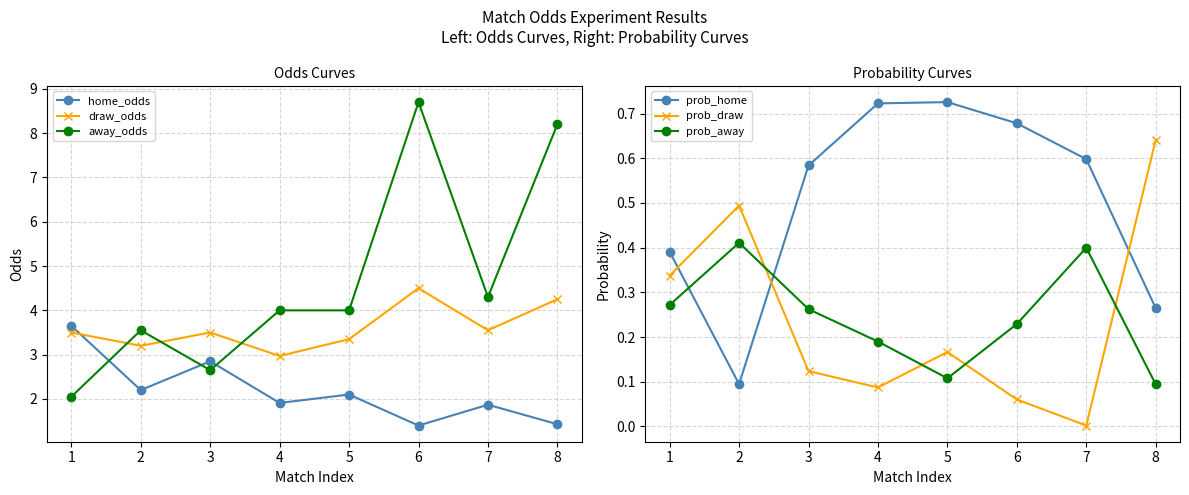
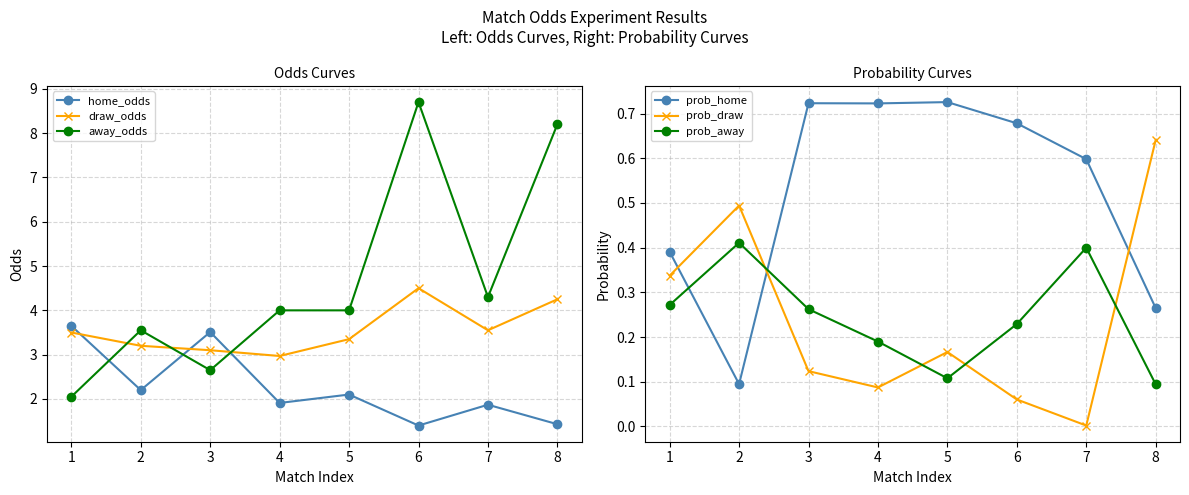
Odds Curves, home_odds, 3: 2.9 -> 3.5
Odds Curves, draw_odds, 3: 3.5 -> 3.1
Probability Curves, prob_home, 3: 0.58 -> 0.72
